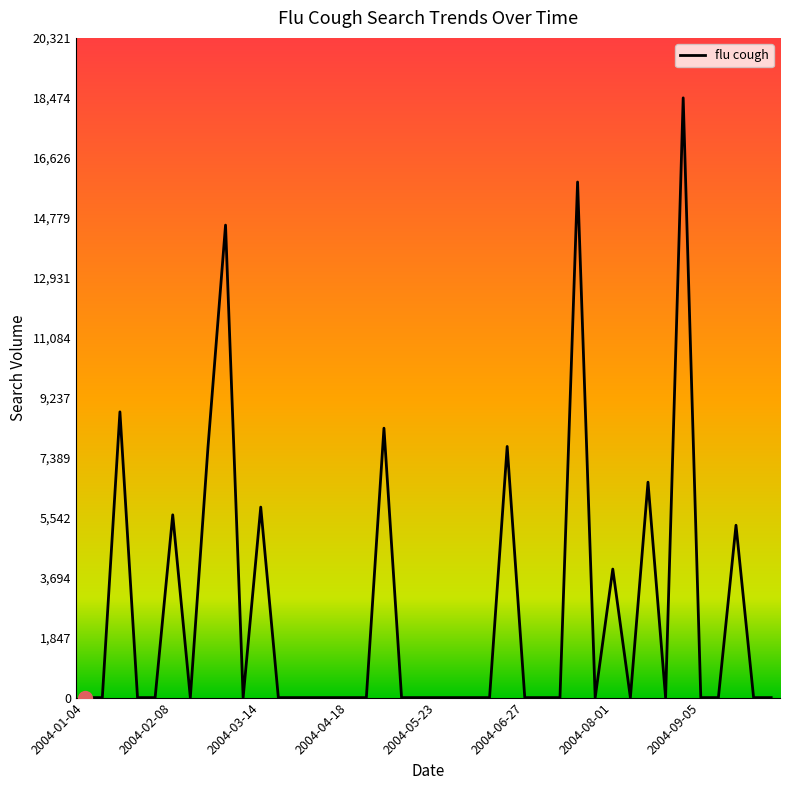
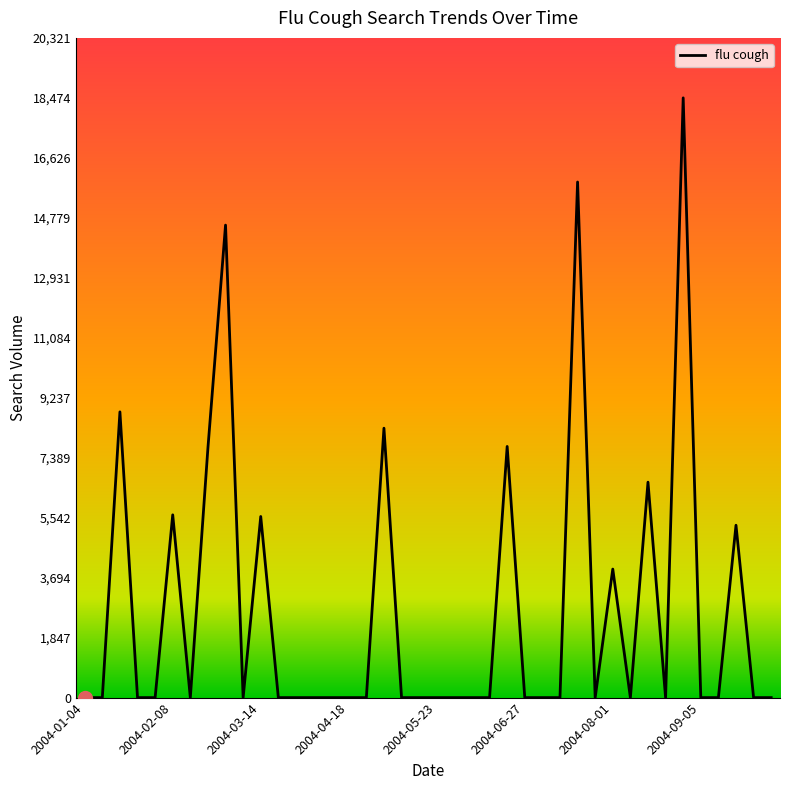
flu cough, 2004-03-14: 5,900 -> 5,600
